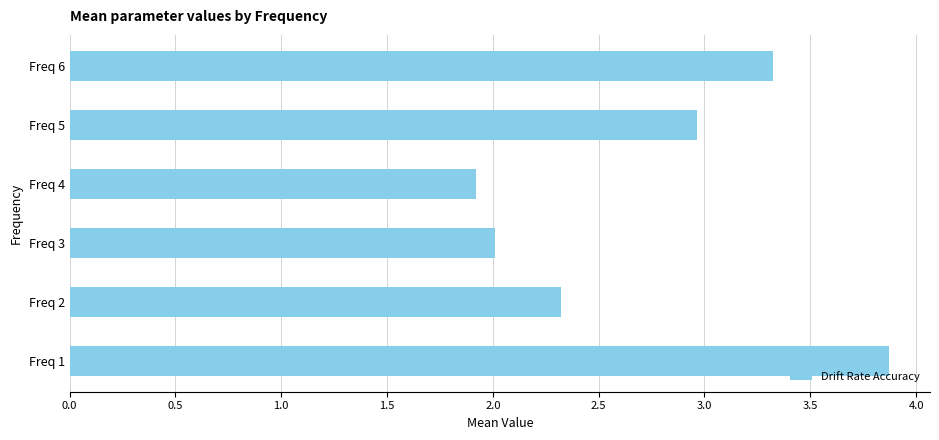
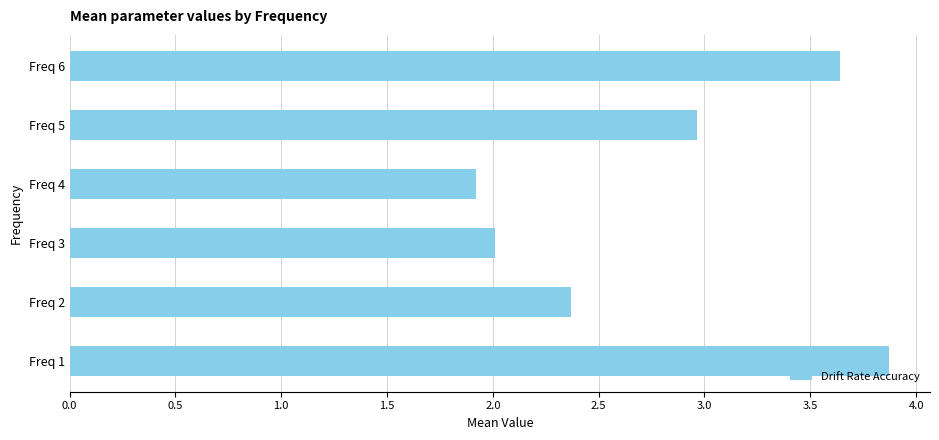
Freq 6: 3.33 -> 3.64
Freq 2: 2.32 -> 2.37
